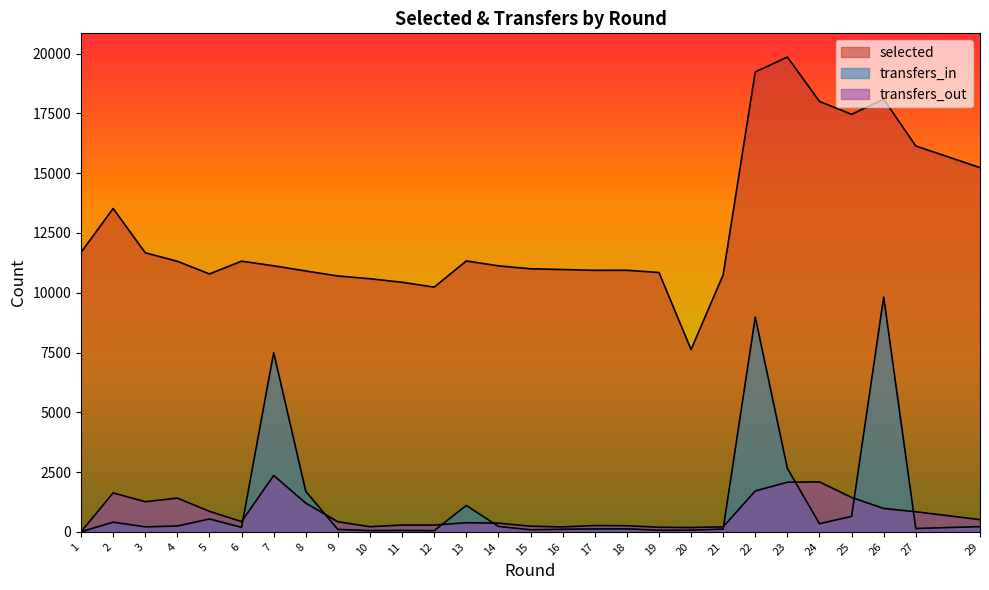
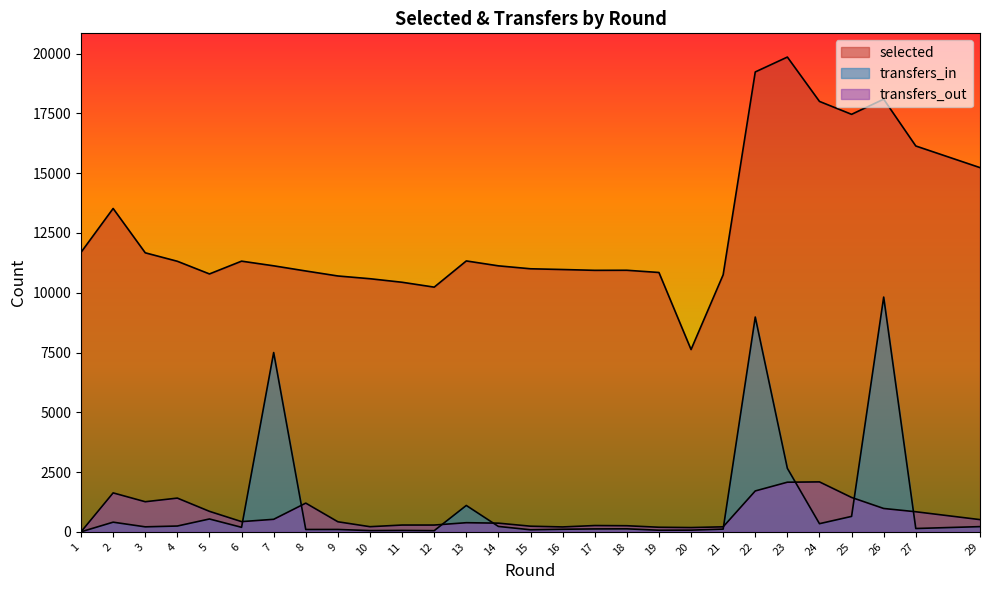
transfers_out, 7: 2400 -> 500
transfers_in, 8: 1700 -> 100
